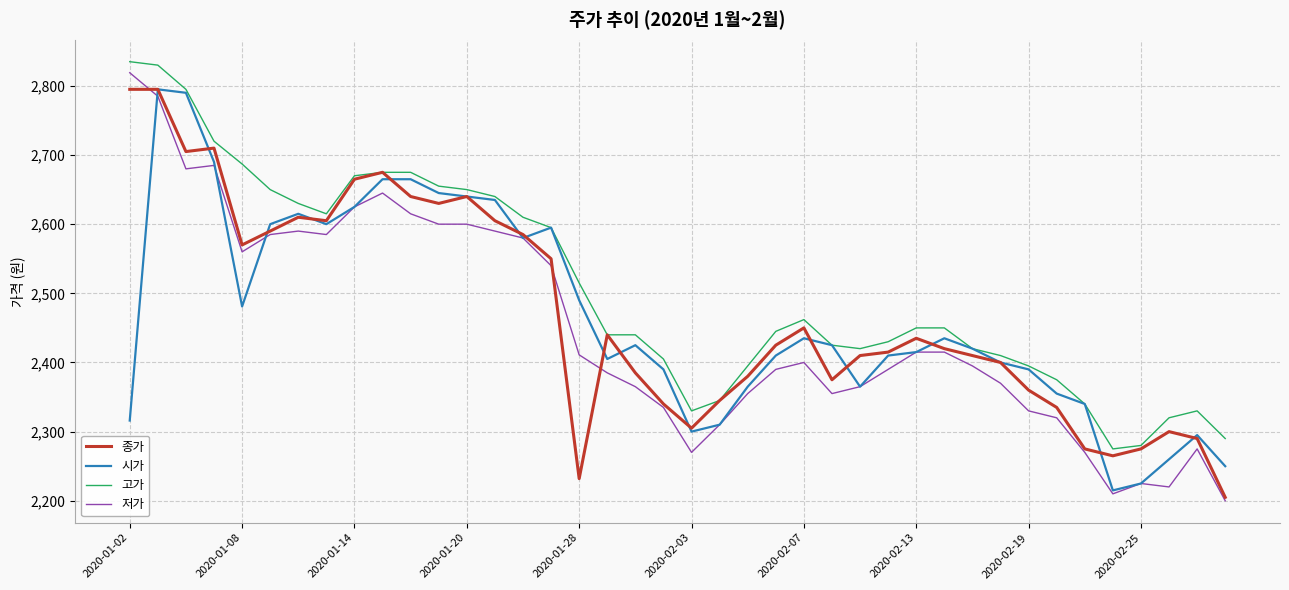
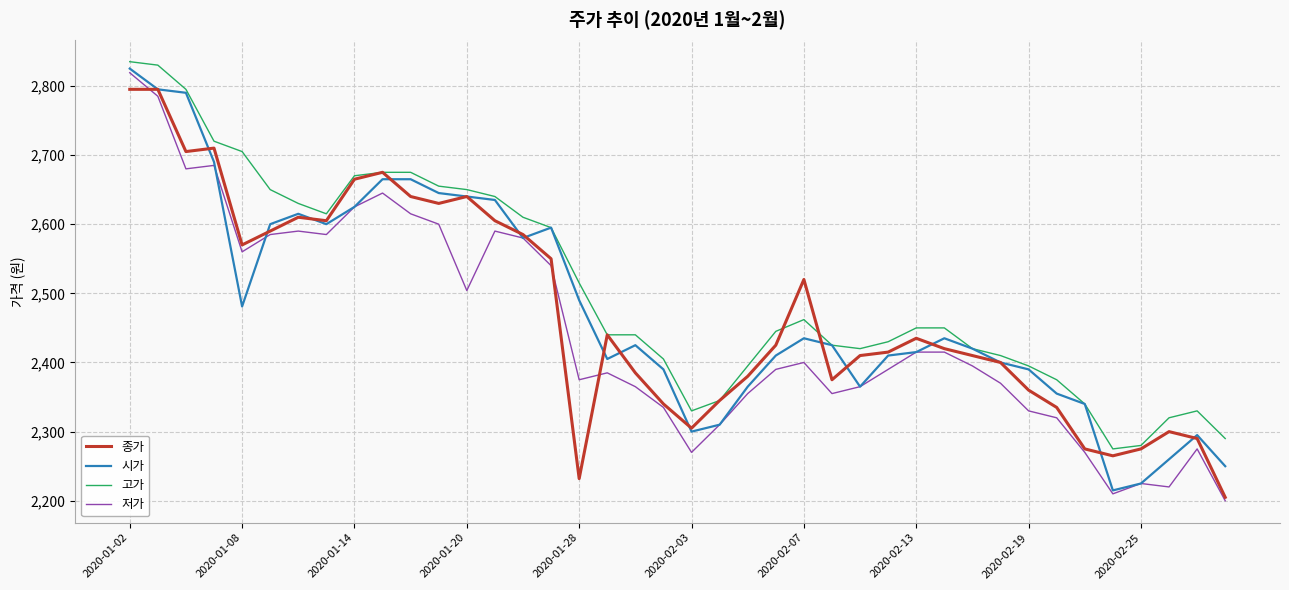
시가, 2020-01-02: 2,320 -> 2,830
고가, 2020-01-08: 2,690 -> 2,710
저가, 2020-01-20: 2,600 -> 2,500
저가, 2020-01-28: 2,410 -> 2,380
종가, 2020-02-07: 2,450 -> 2,520
